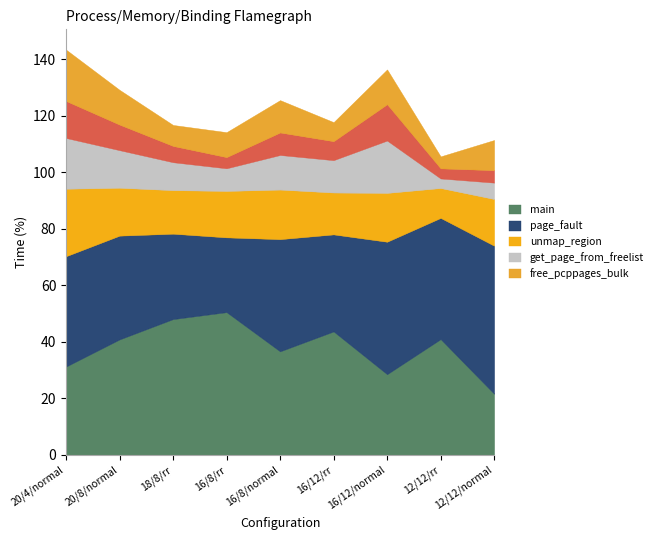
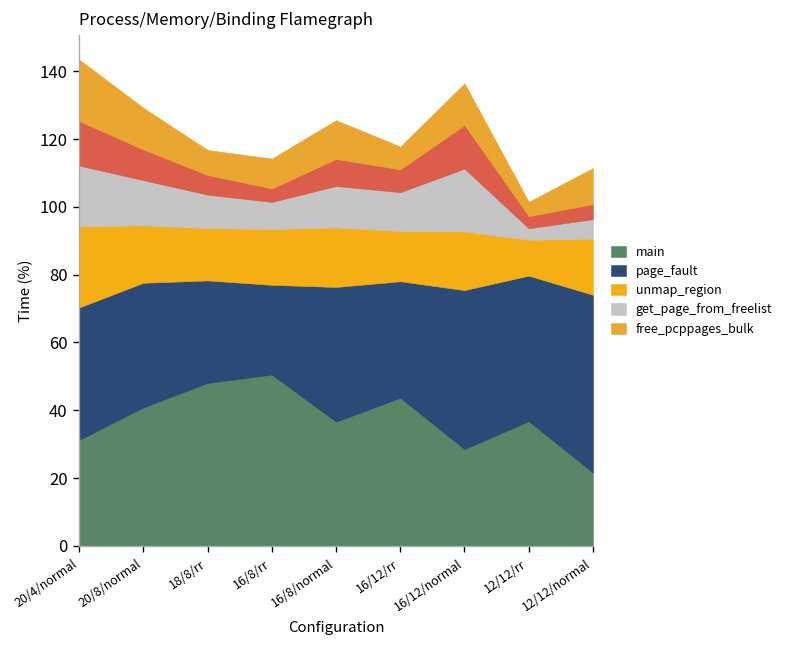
main, 12/12/rr: 41 -> 37
